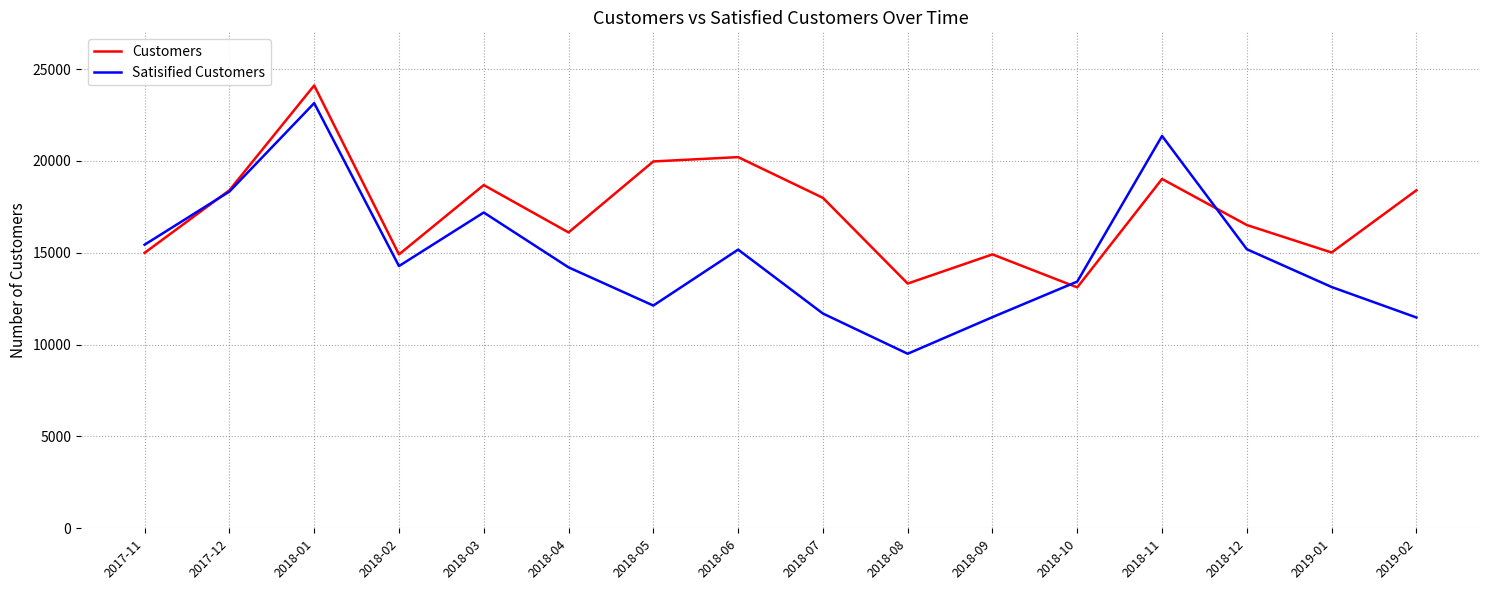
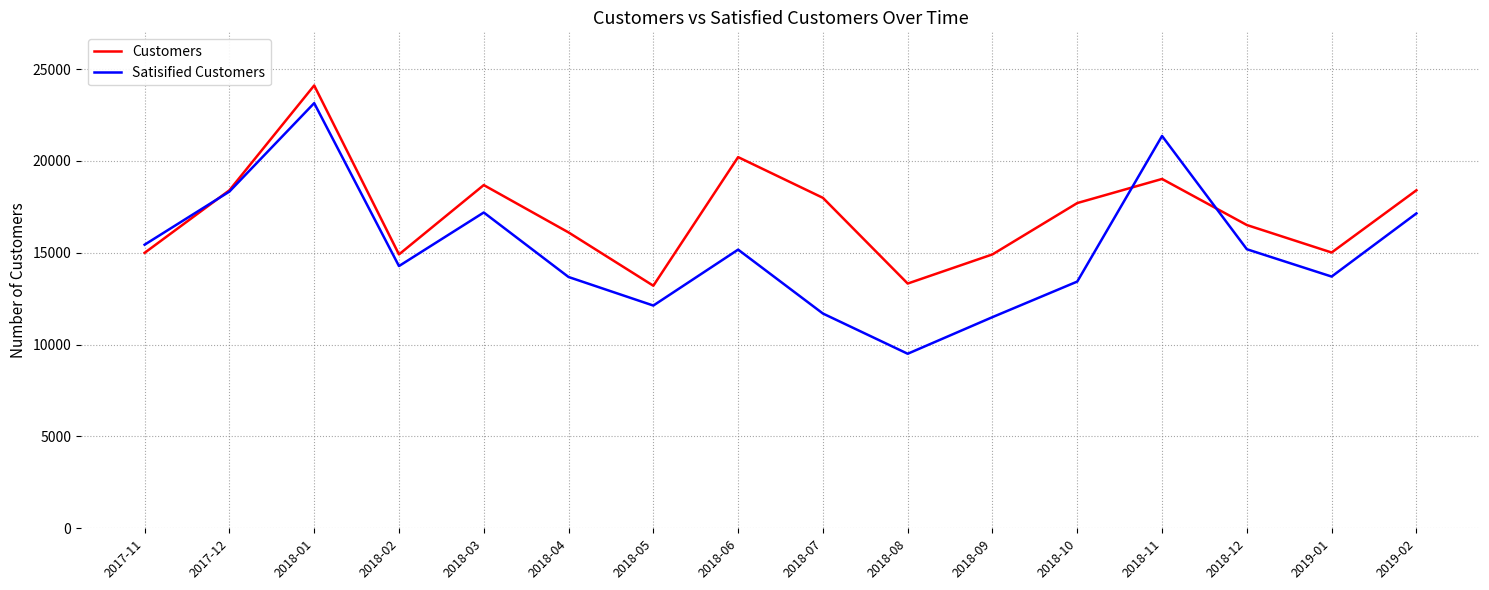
Satisified Customers, 2018-04: 14200 -> 13700
Customers, 2018-05: 20000 -> 13200
Customers, 2018-10: 13100 -> 17700
Satisified Customers, 2019-01: 13100 -> 13700
Satisified Customers, 2019-02: 11500 -> 17100
